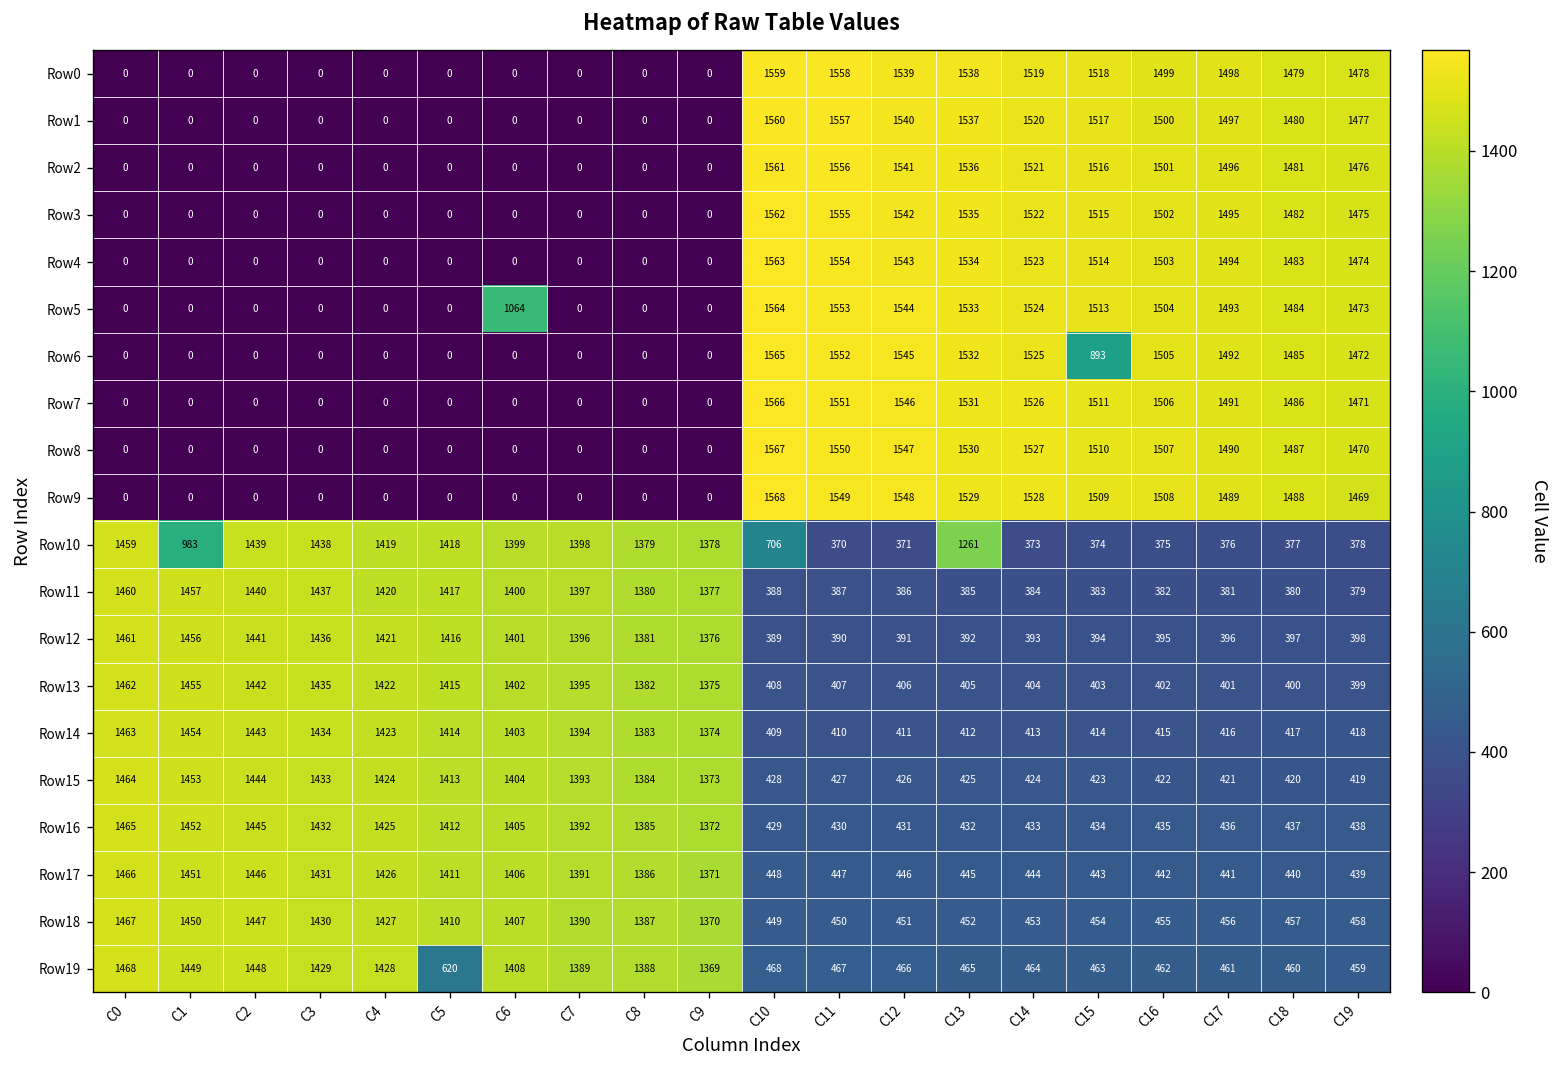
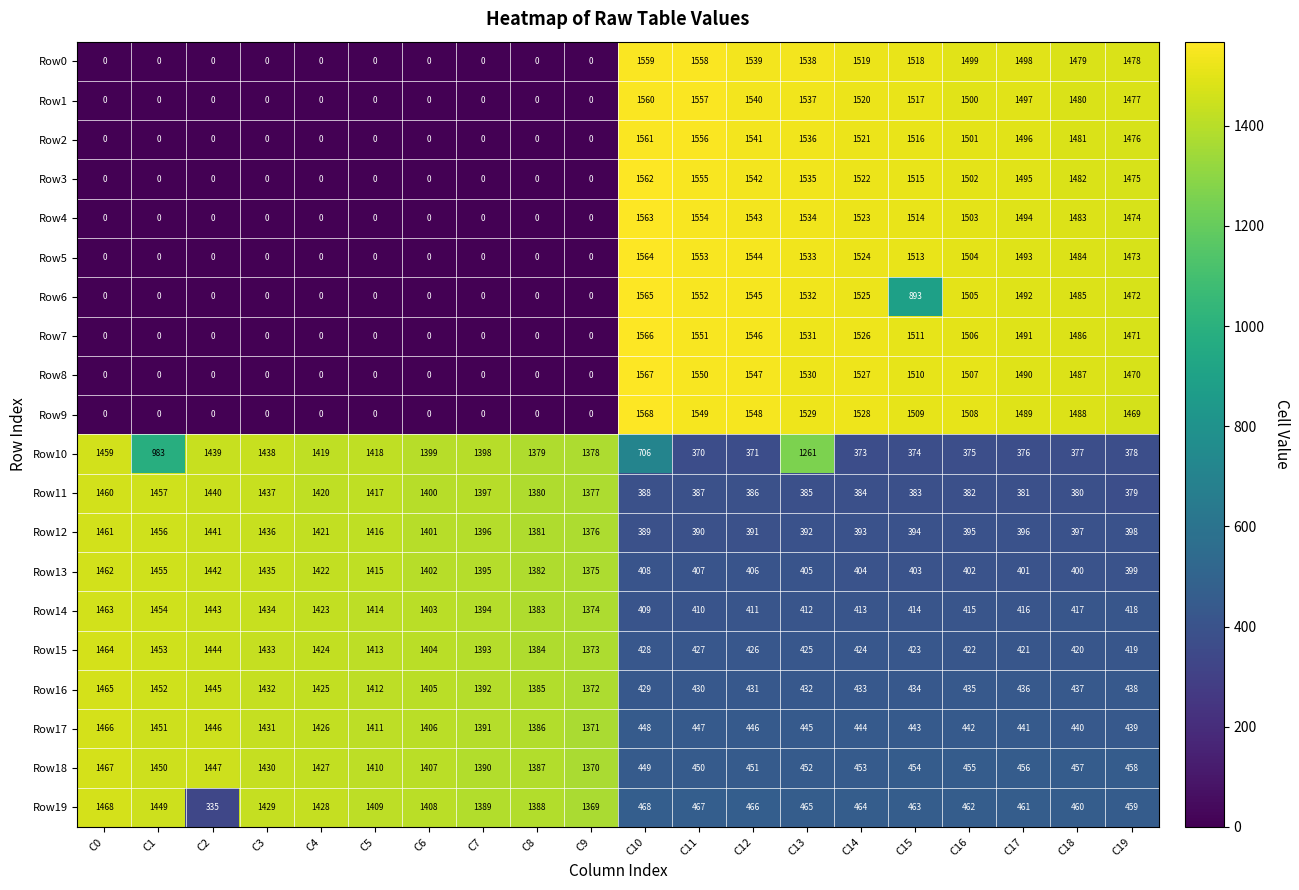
Row5, C6: 1064 -> 0
Row19, C2: 1448 -> 335
Row19, C5: 620 -> 1409
